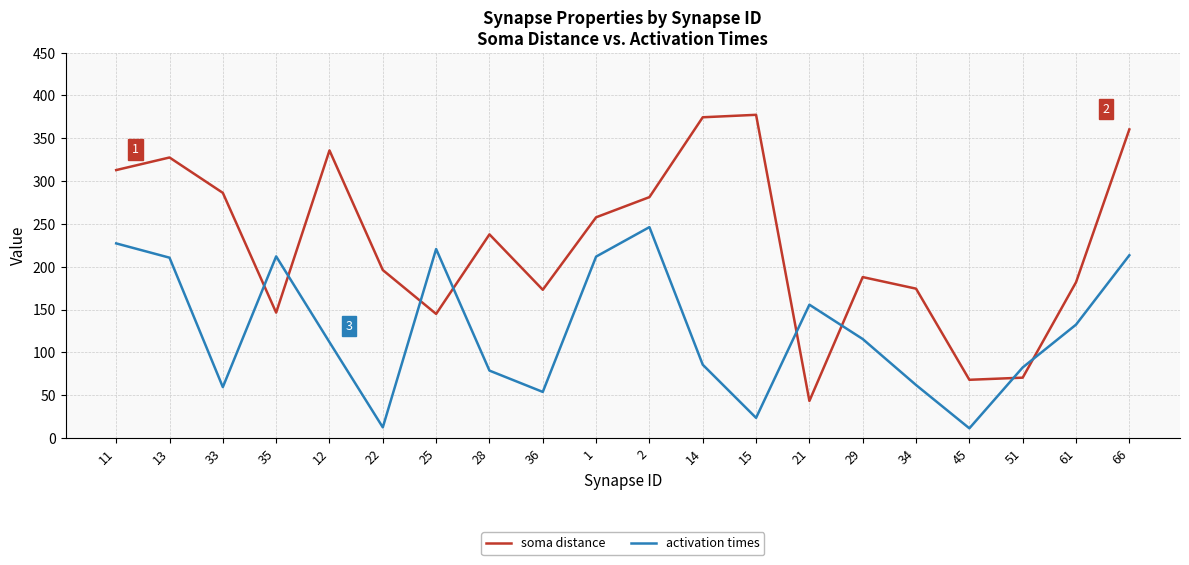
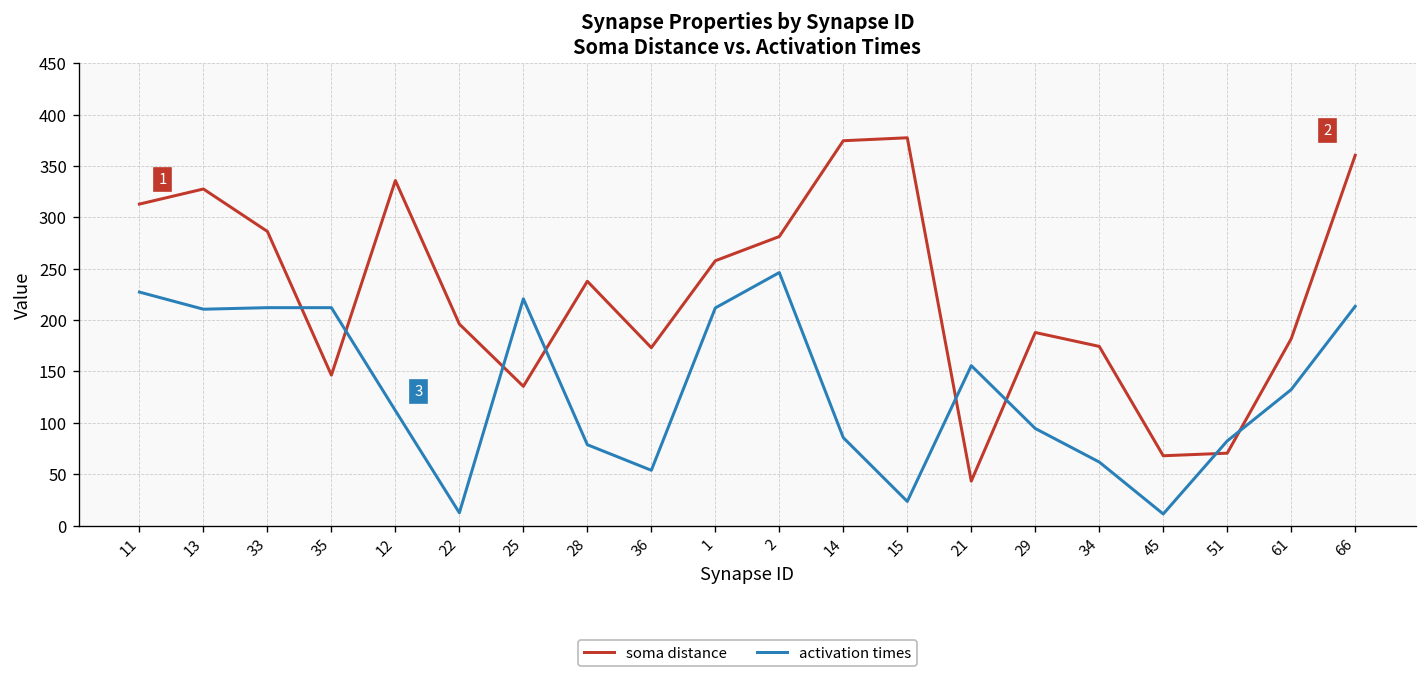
activation times, 33: 60 -> 210
soma distance, 25: 145 -> 135
activation times, 29: 120 -> 90
